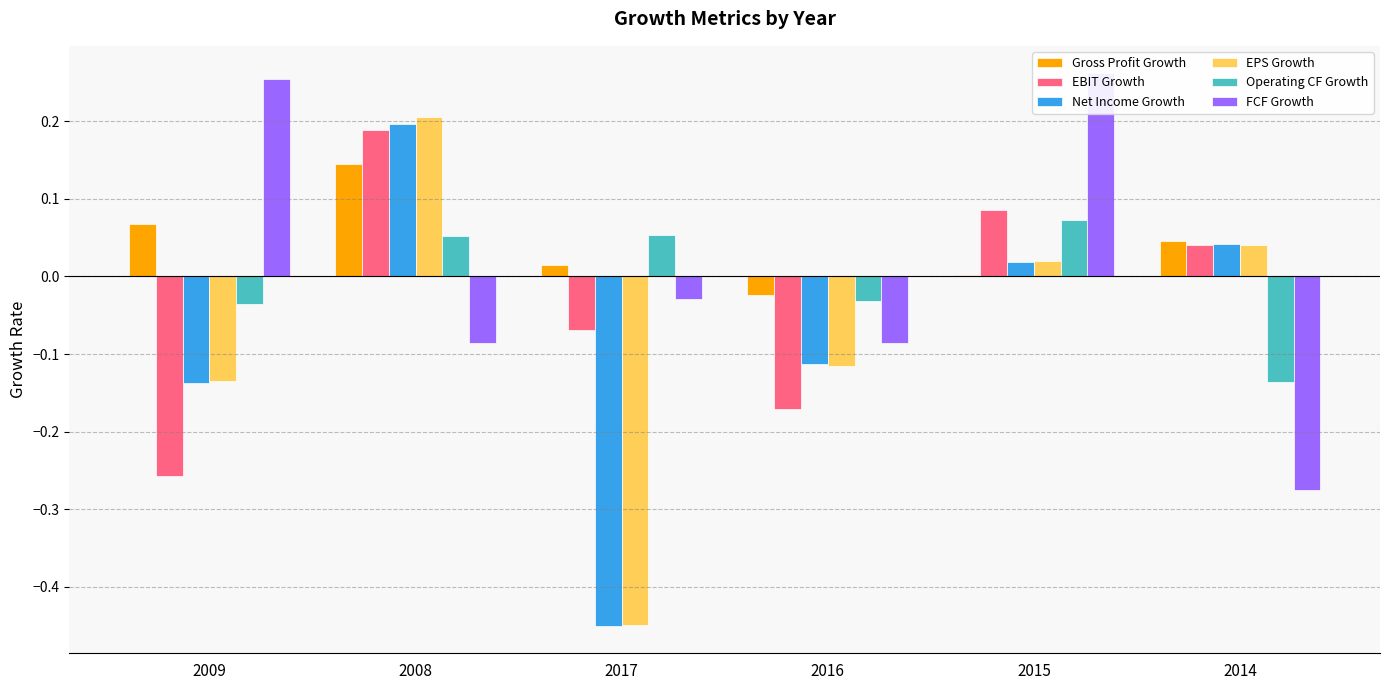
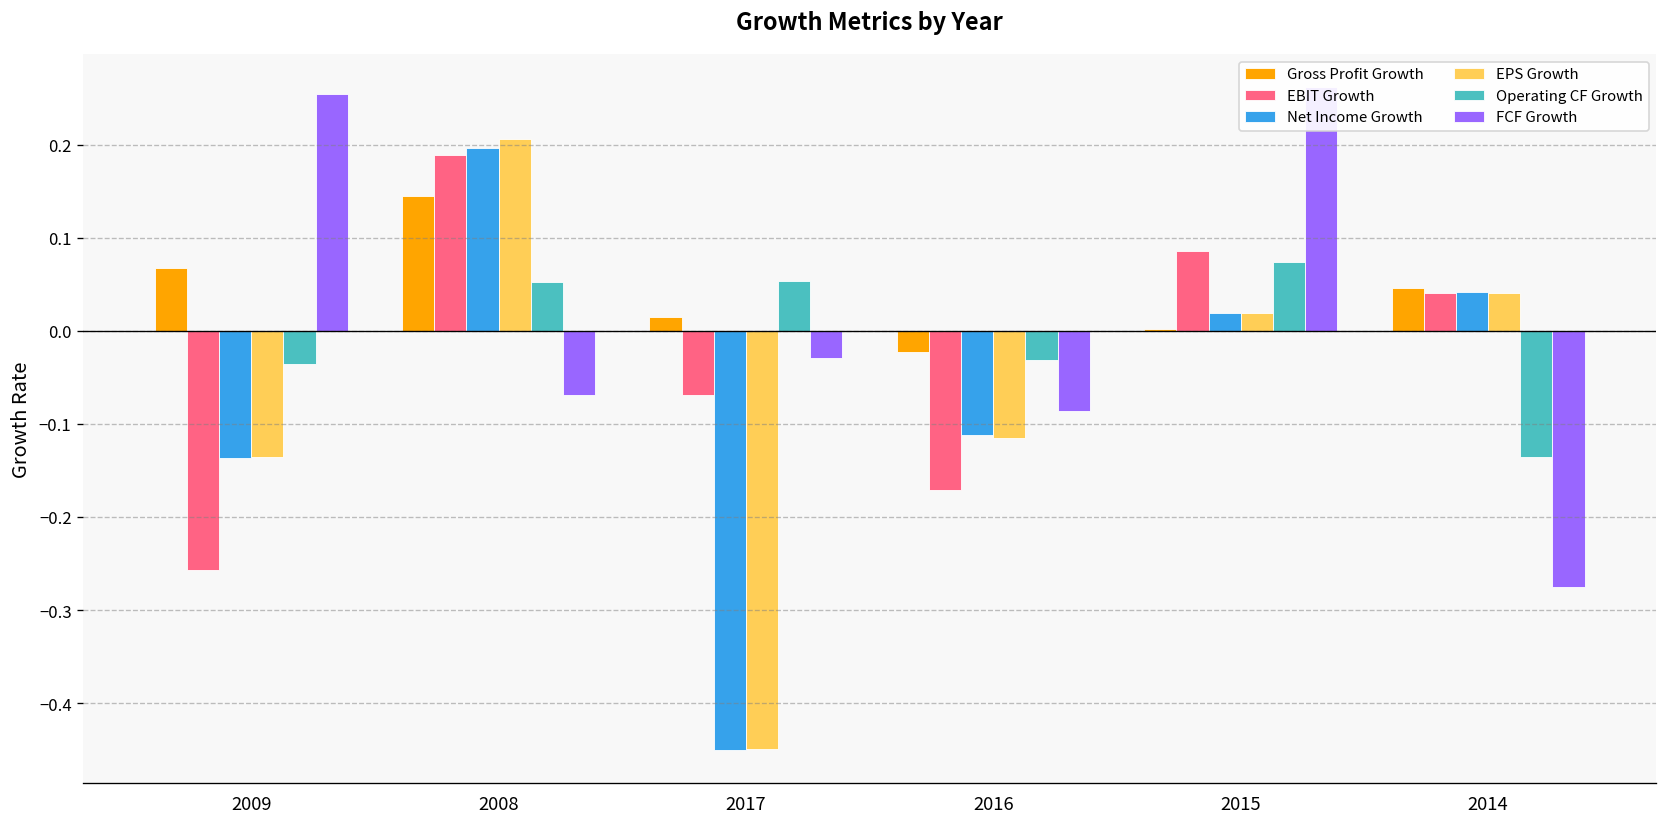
FCF Growth, 2008: -0.09 -> -0.07
